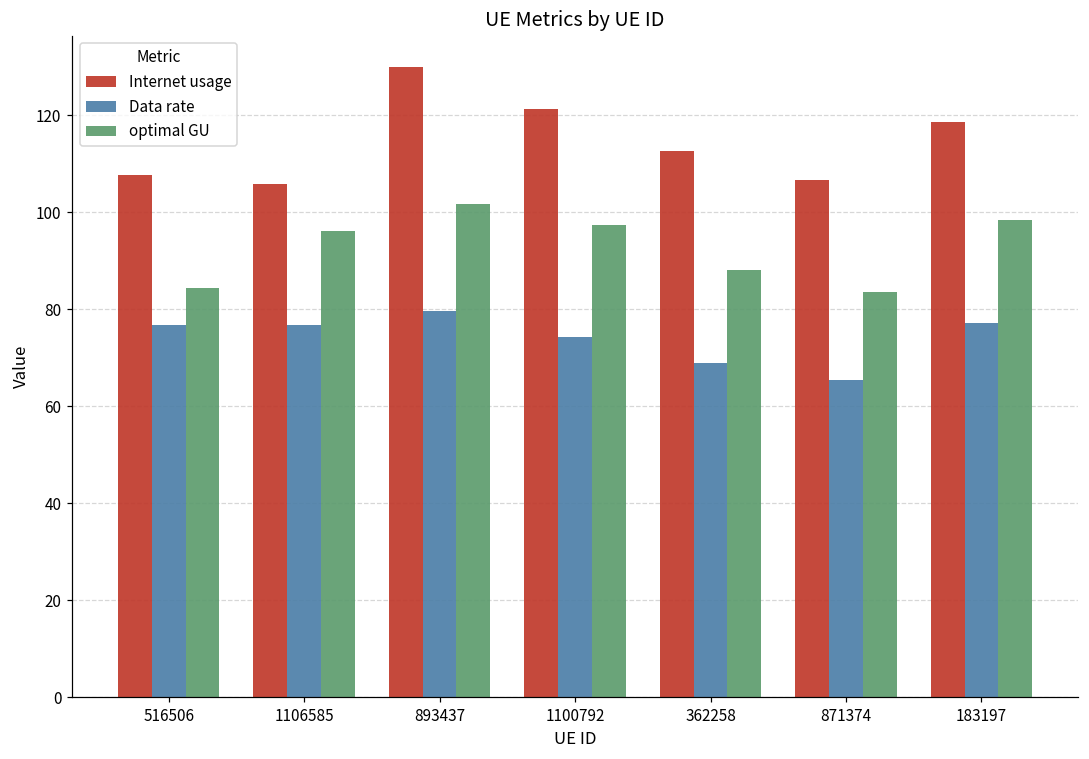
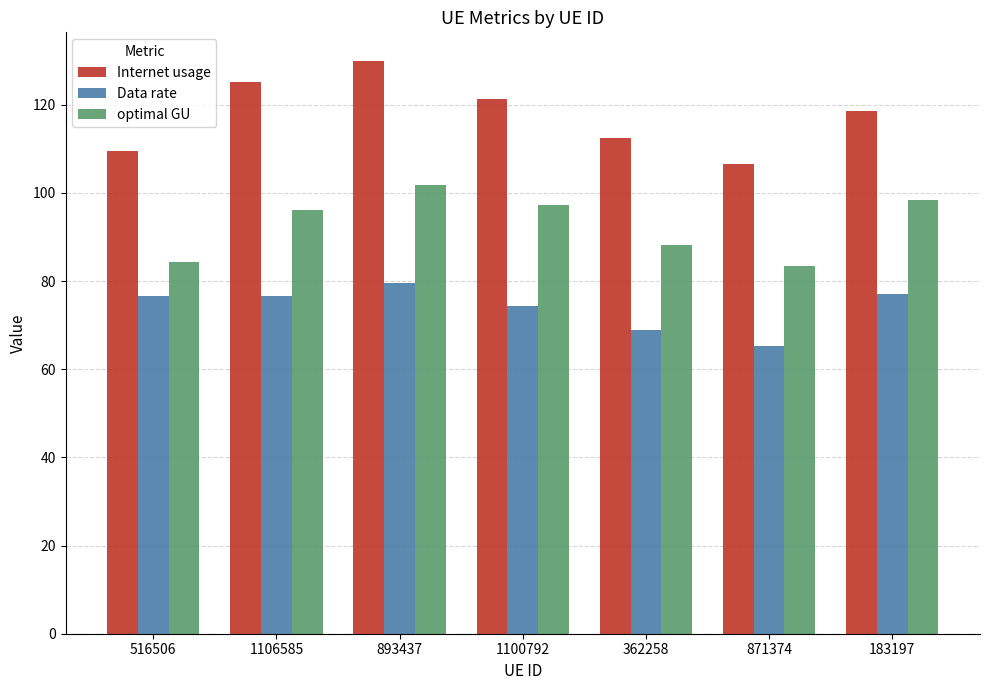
Internet usage, 516506: 108 -> 110
Internet usage, 1106585: 106 -> 125
